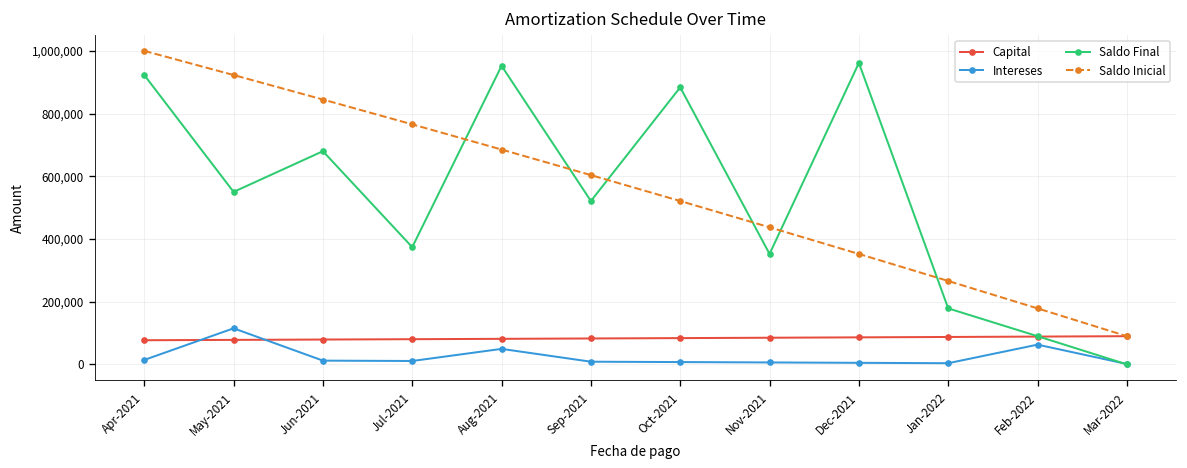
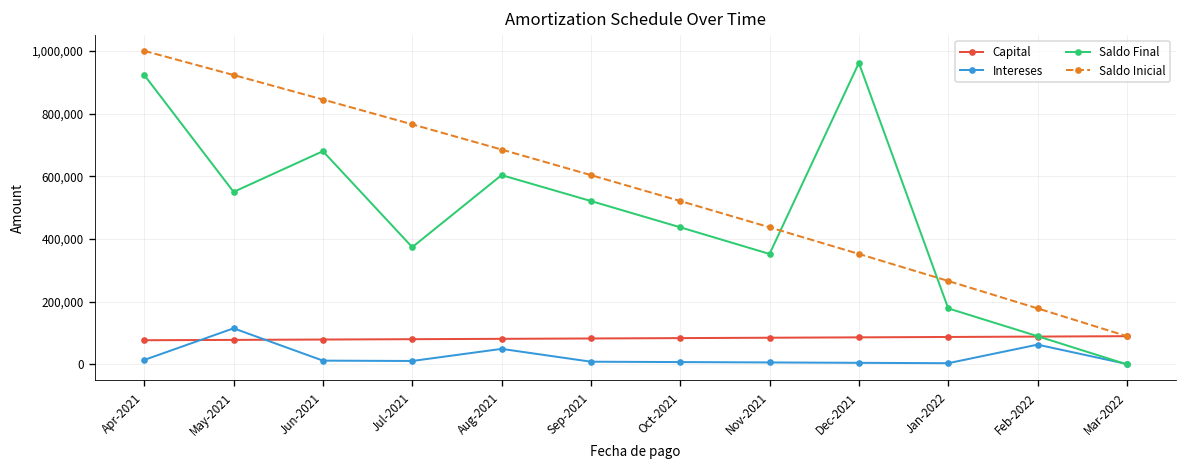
Saldo Final, Aug-2021: 950,000 -> 600,000
Saldo Final, Oct-2021: 880,000 -> 440,000
